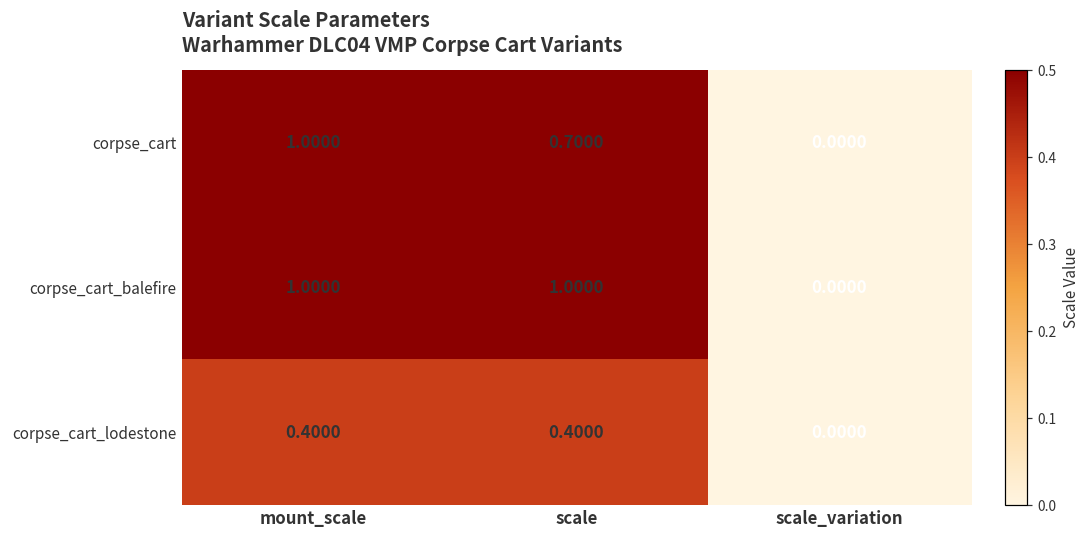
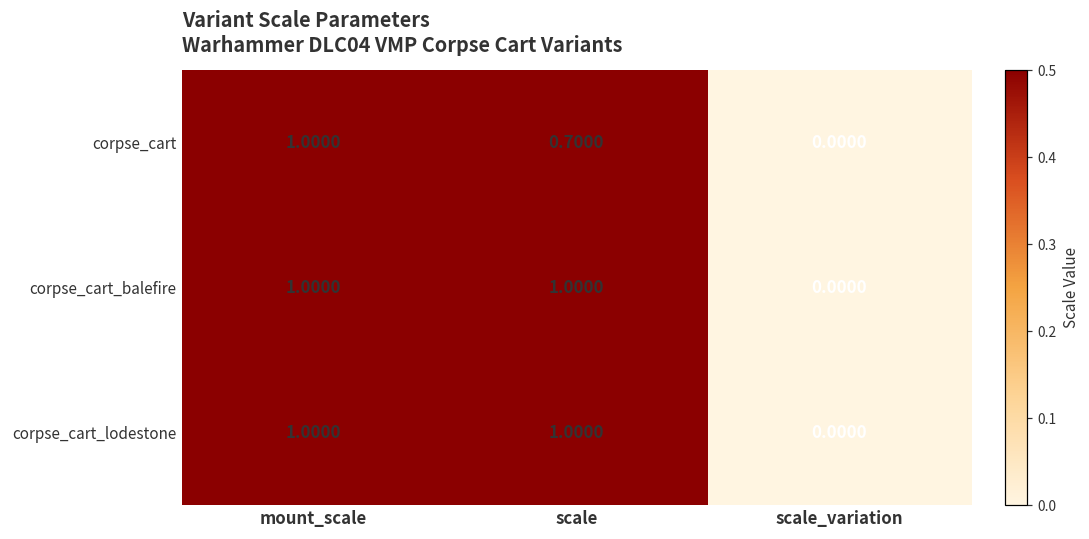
corpse_cart_lodestone, mount_scale: 0.4000 -> 1.0000
corpse_cart_lodestone, scale: 0.4000 -> 1.0000
